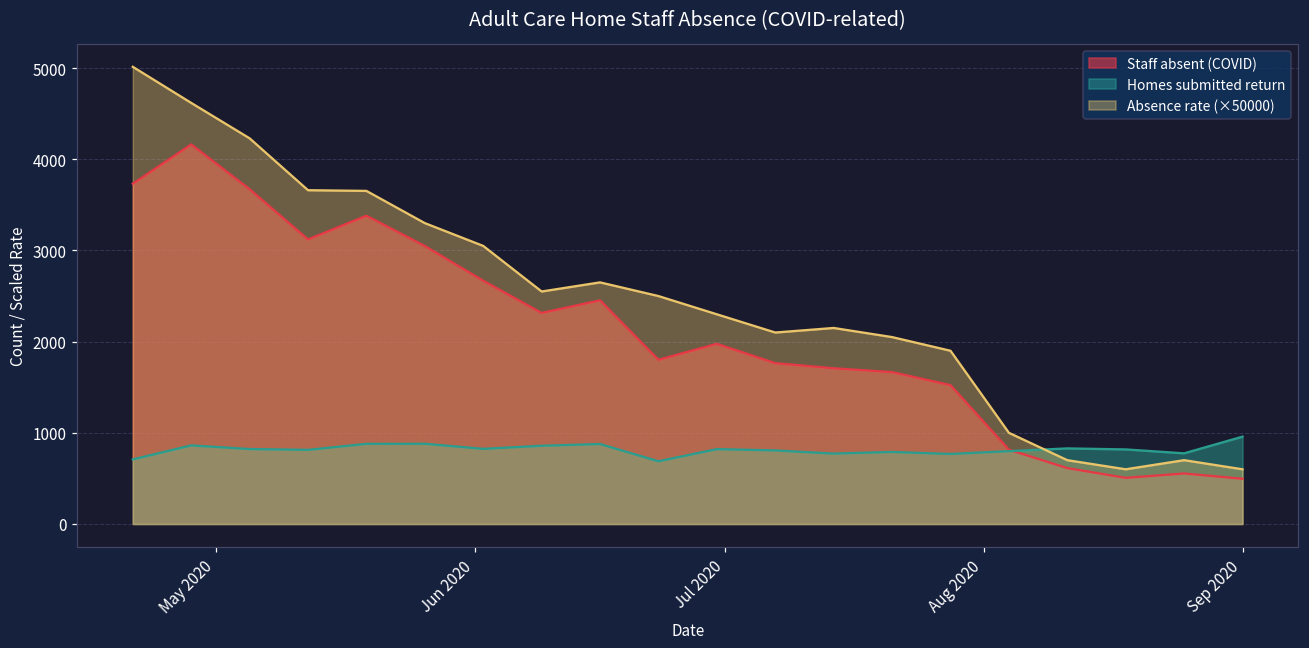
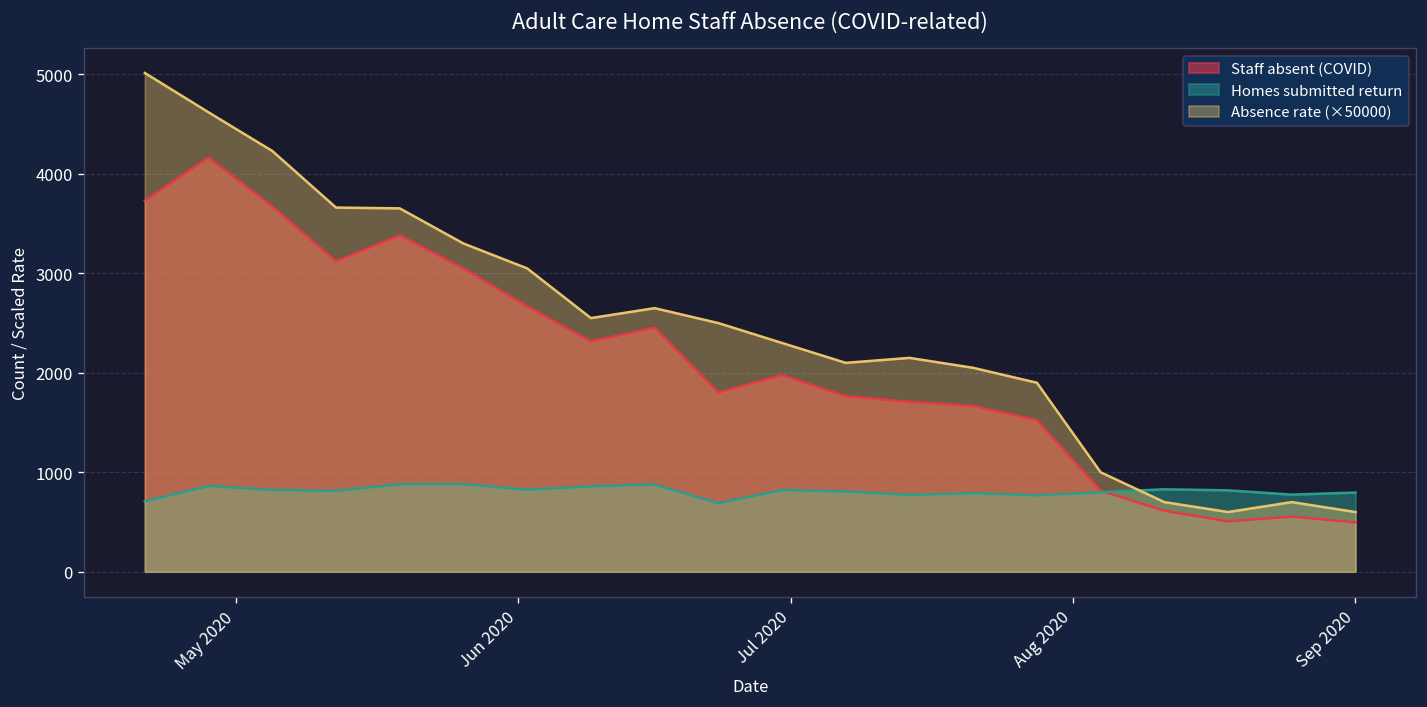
Homes submitted return, Sep 2020: 1000 -> 800
